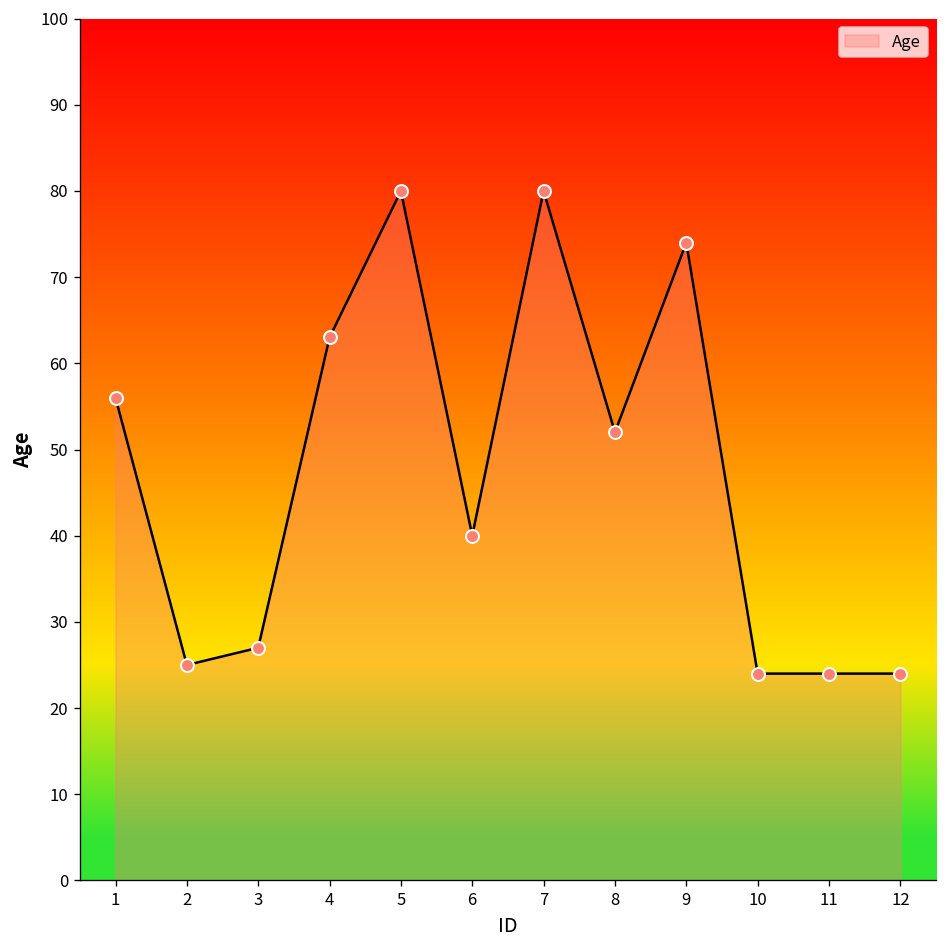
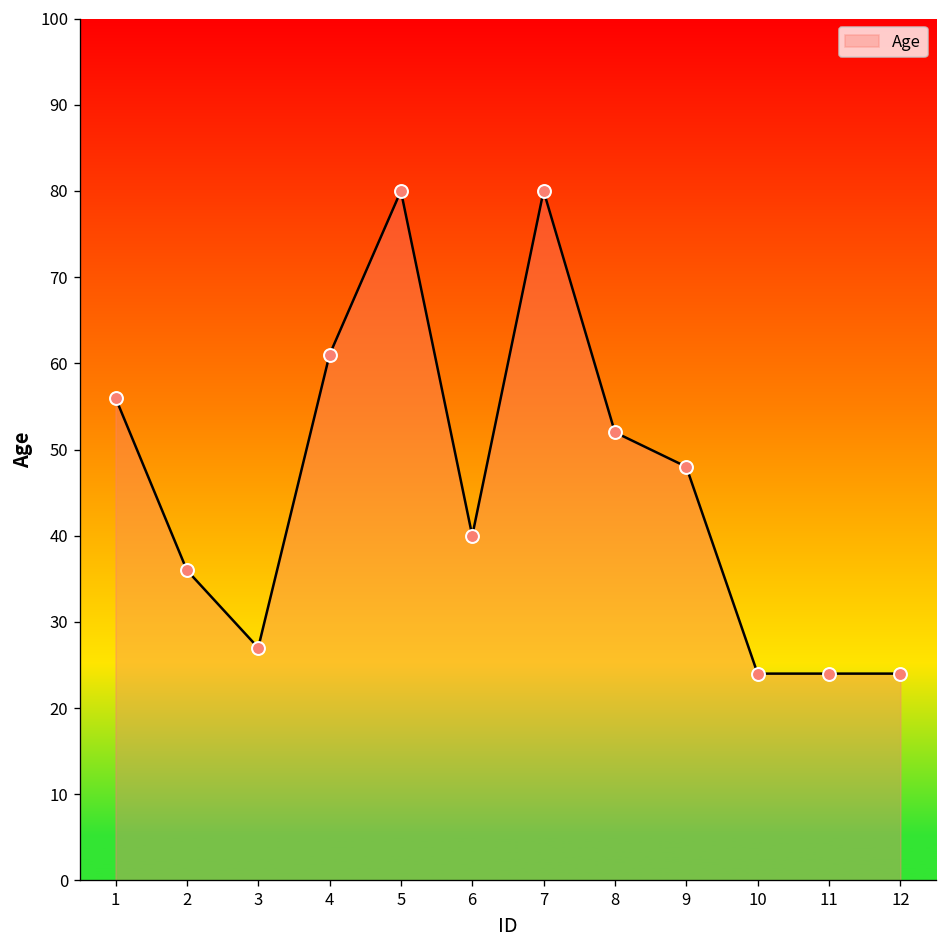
2: 25 -> 36
4: 63 -> 61
9: 74 -> 48
